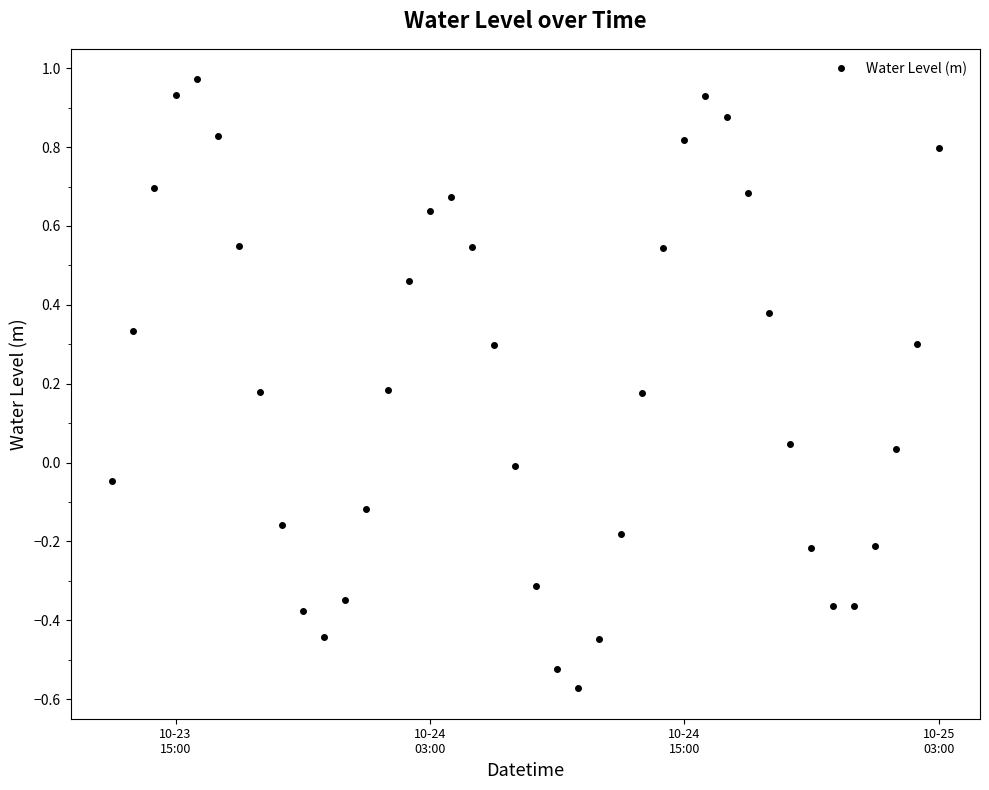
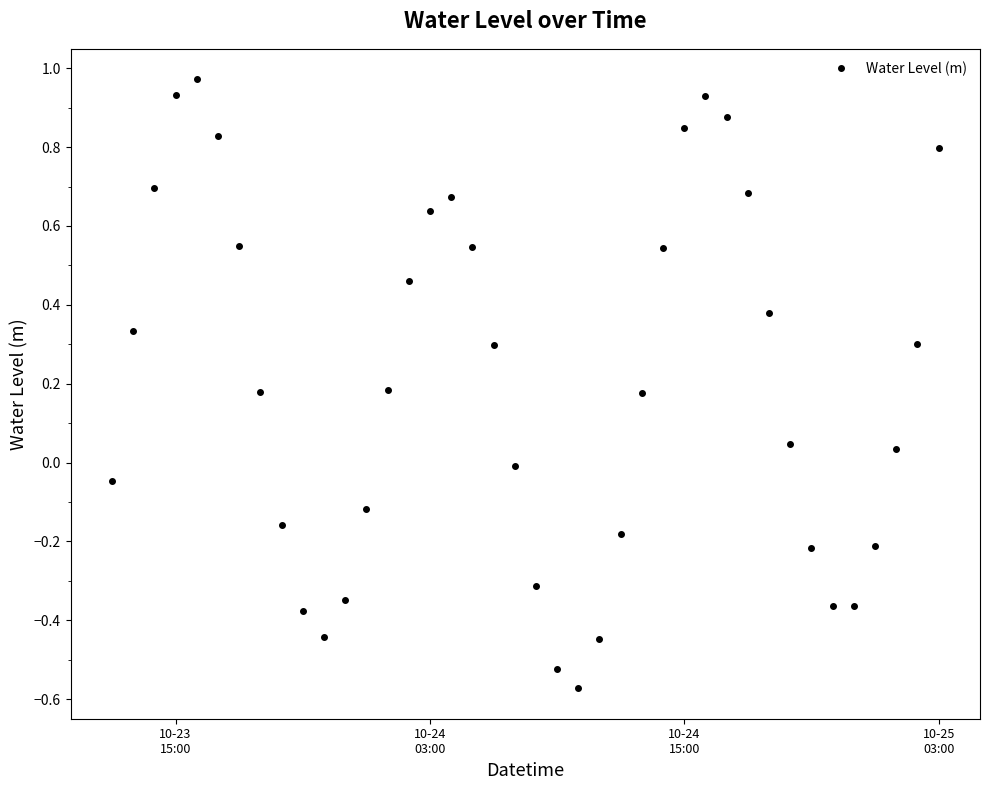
10-24 15:00: 0.82 -> 0.85
